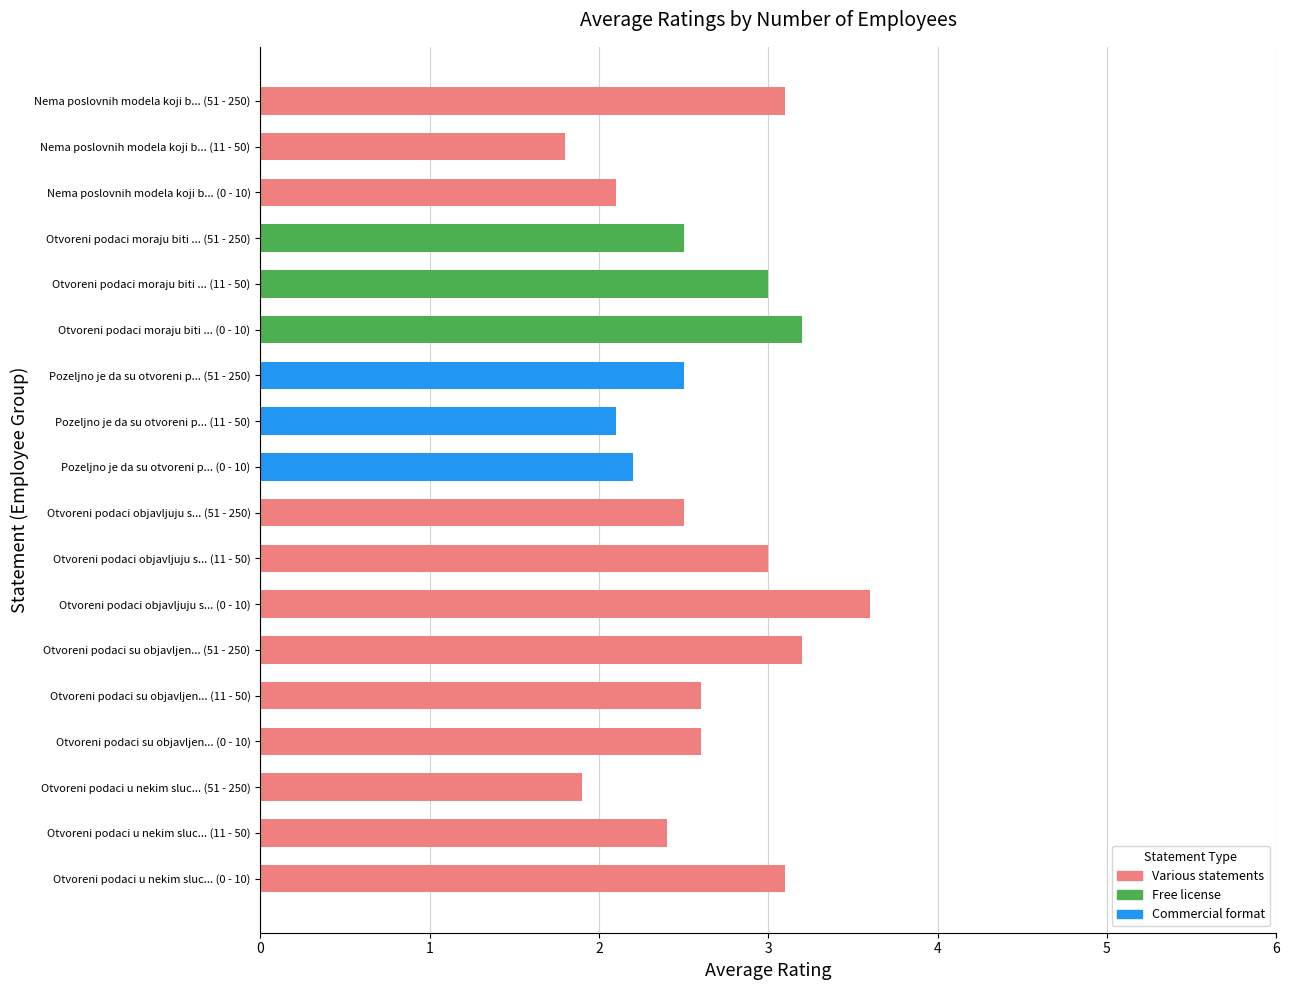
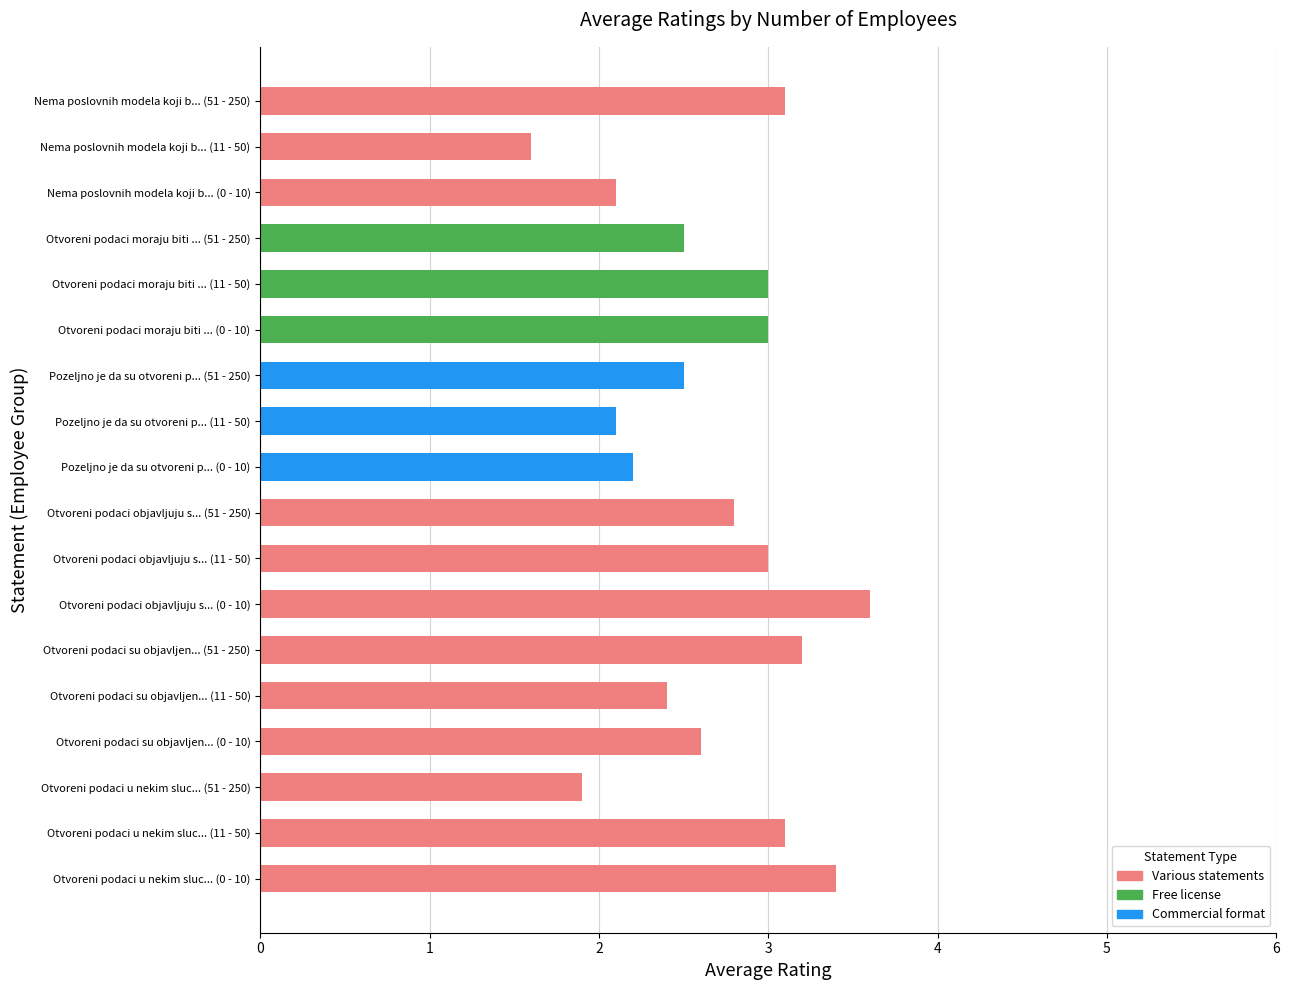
Nema poslovnih modela koji b... (11 - 50): 1.8 -> 1.6
Otvoreni podaci moraju biti ... (0 - 10): 3.2 -> 3.0
Otvoreni podaci objavljuju s... (51 - 250): 2.5 -> 2.8
Otvoreni podaci su objavljen... (11 - 50): 2.6 -> 2.4
Otvoreni podaci u nekim sluc... (11 - 50): 2.4 -> 3.1
Otvoreni podaci u nekim sluc... (0 - 10): 3.1 -> 3.4
